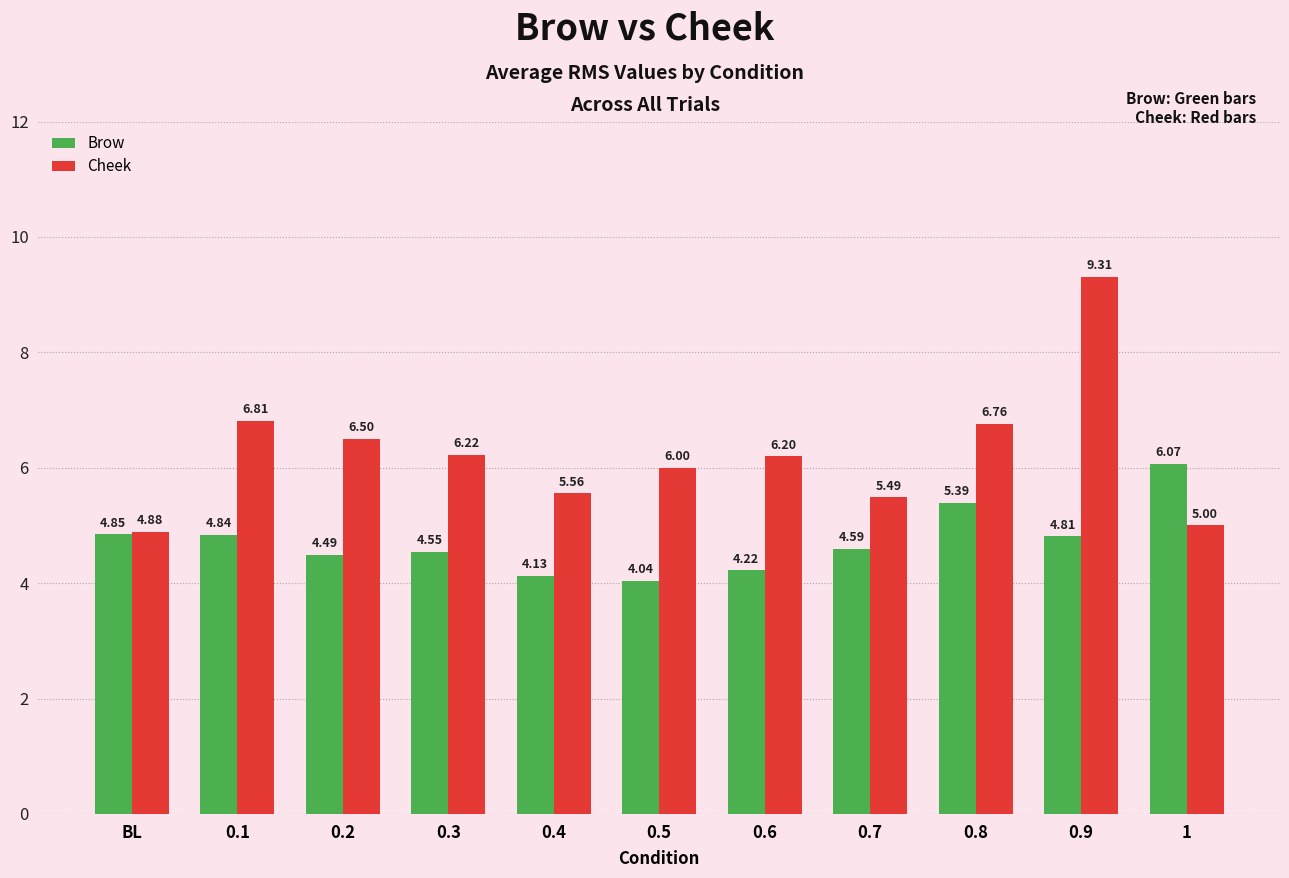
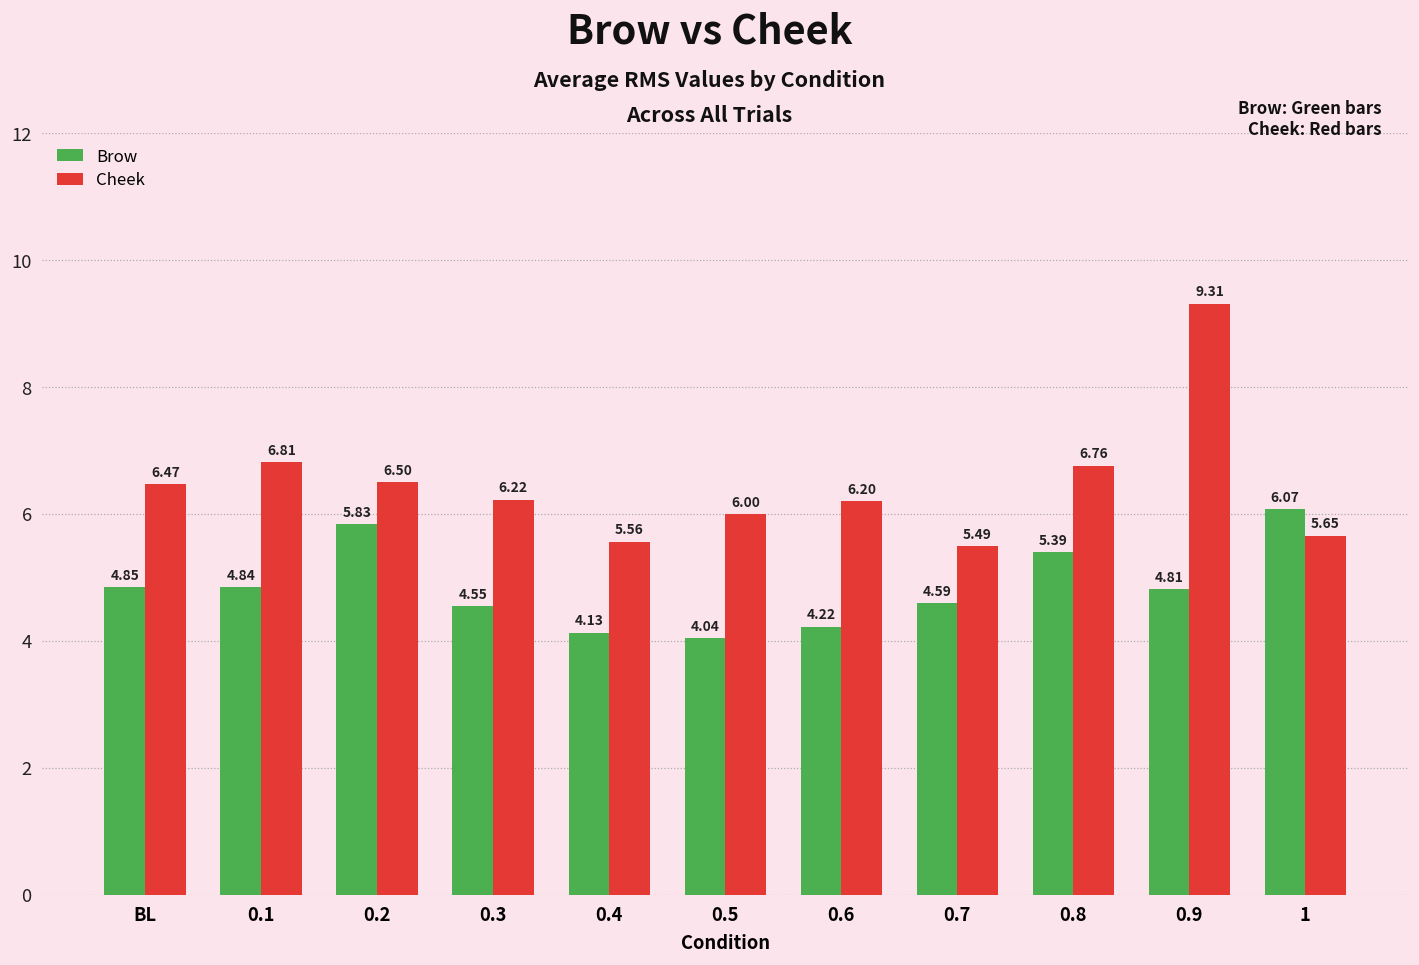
Cheek, BL: 4.88 -> 6.47
Brow, 0.2: 4.49 -> 5.83
Cheek, 1: 5.00 -> 5.65
